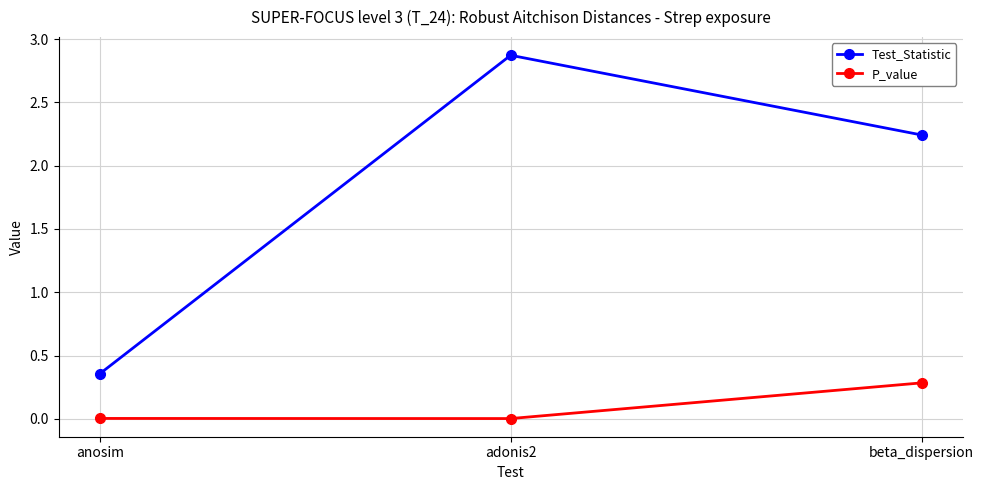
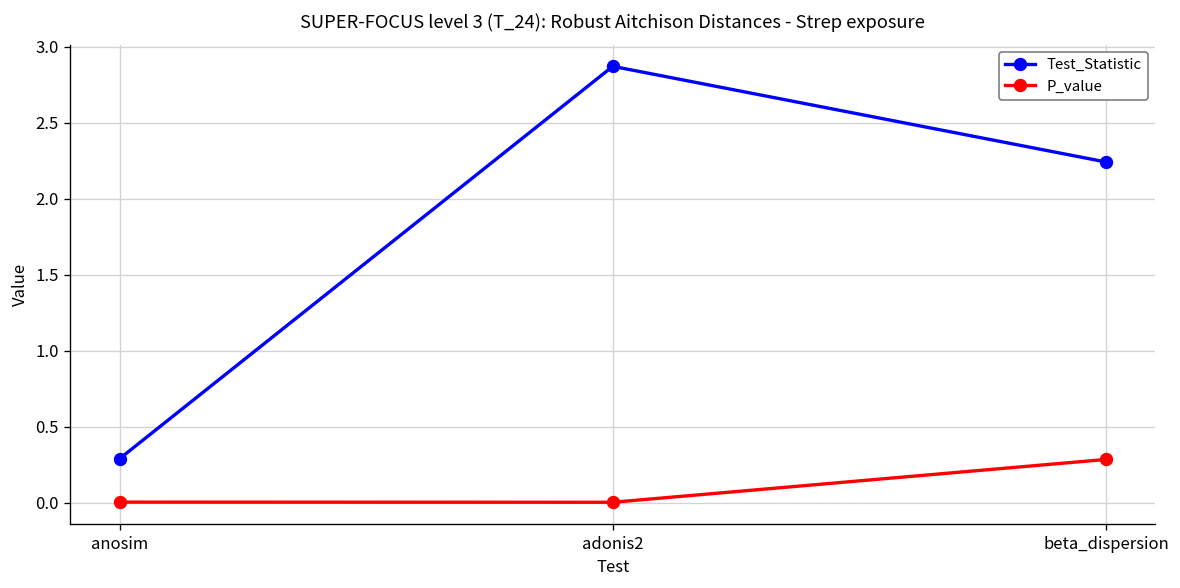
Test_Statistic, anosim: 0.36 -> 0.29
